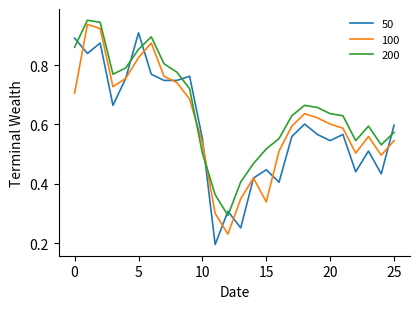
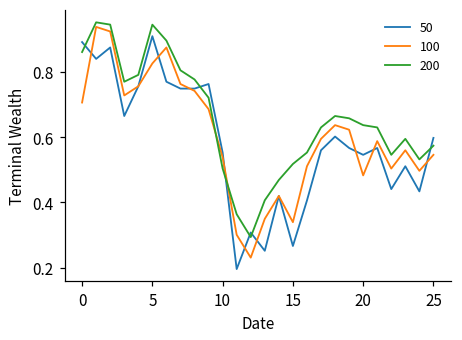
200, 5: 0.85 -> 0.94
50, 15: 0.45 -> 0.27
100, 20: 0.60 -> 0.48
